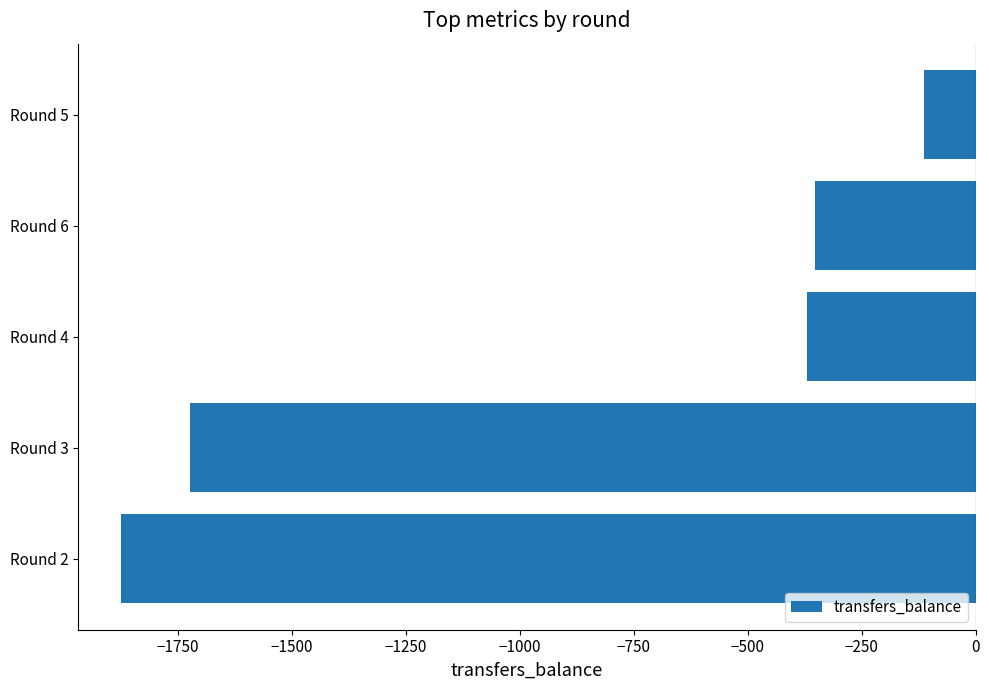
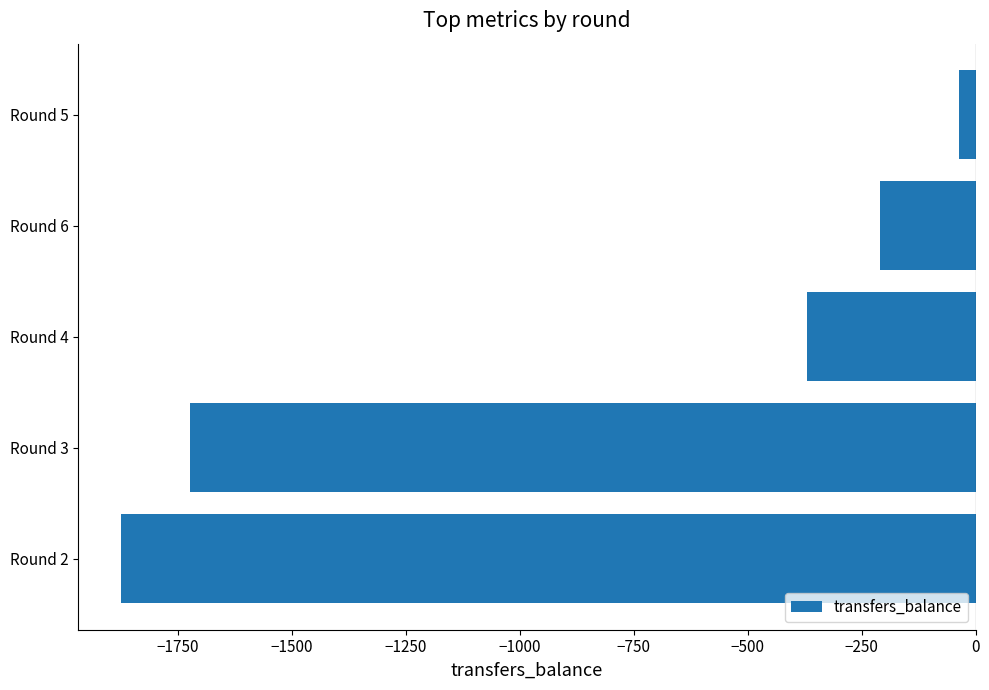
Round 5: -110 -> -40
Round 6: -350 -> -210
